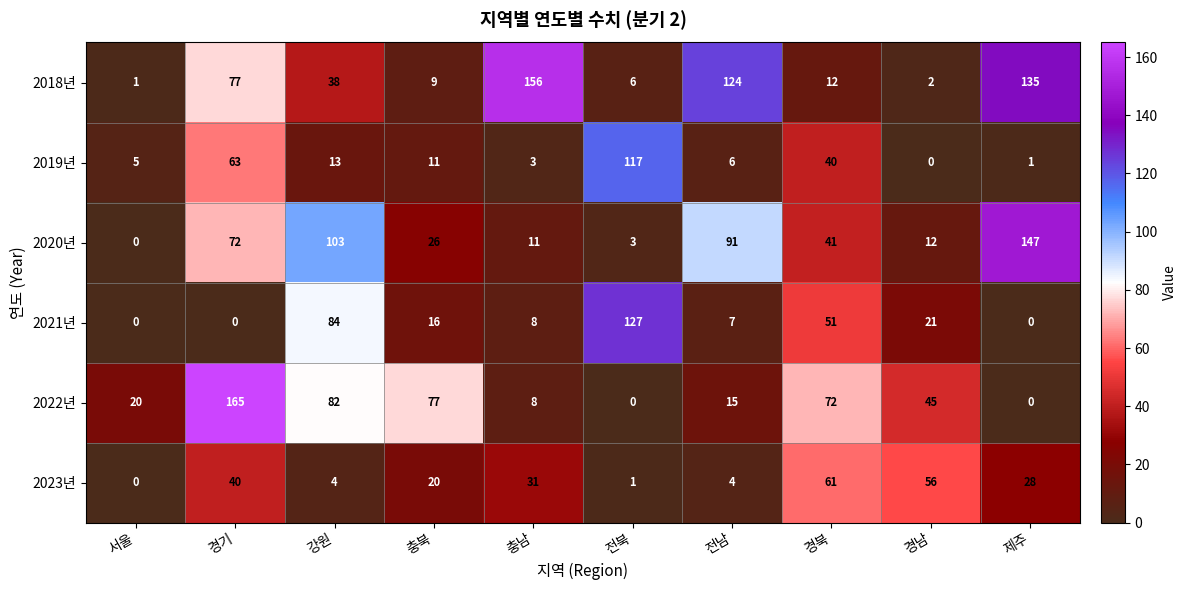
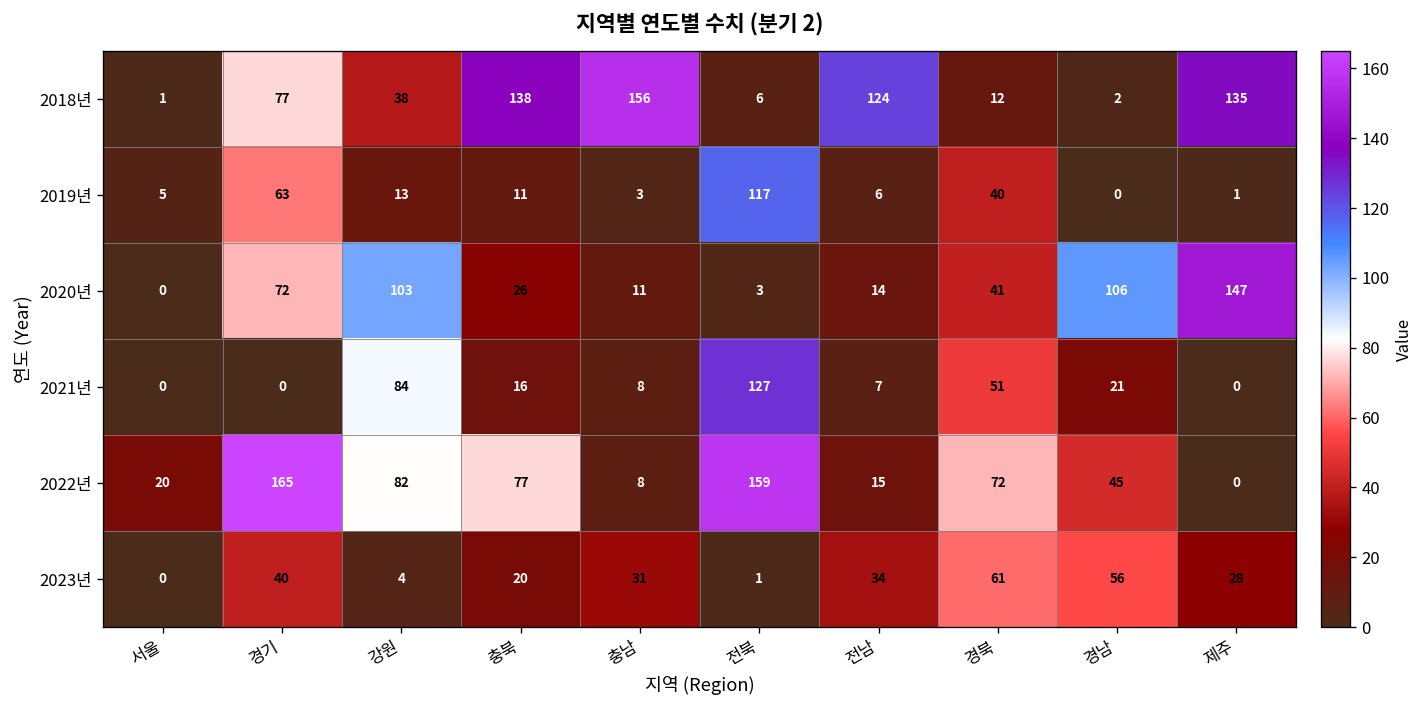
2018년, 충북: 9 -> 138
2020년, 전남: 91 -> 14
2020년, 경남: 12 -> 106
2022년, 전북: 0 -> 159
2023년, 전남: 4 -> 34
